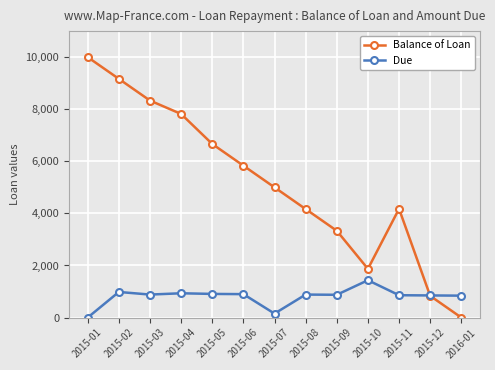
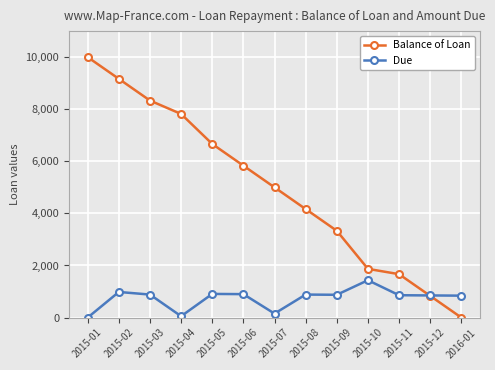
Due, 2015-04: 900 -> 100
Balance of Loan, 2015-11: 4,200 -> 1,700
